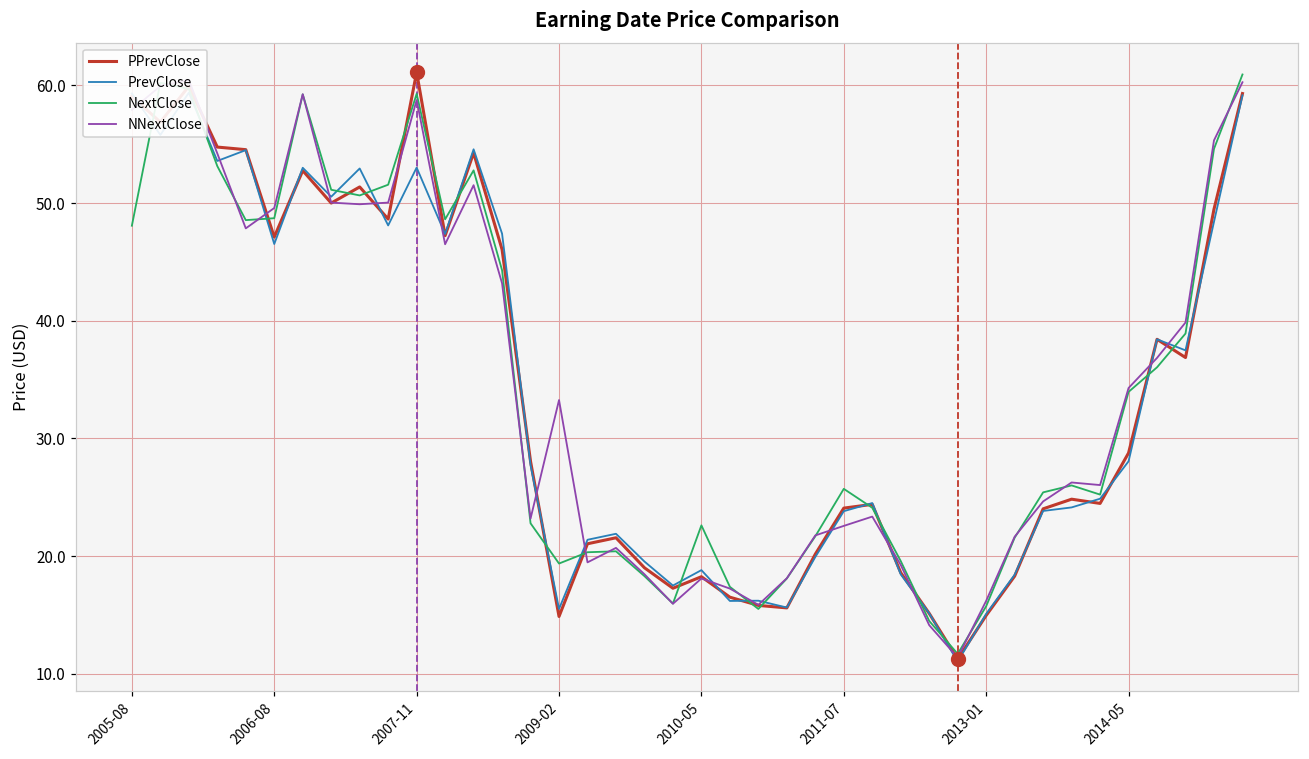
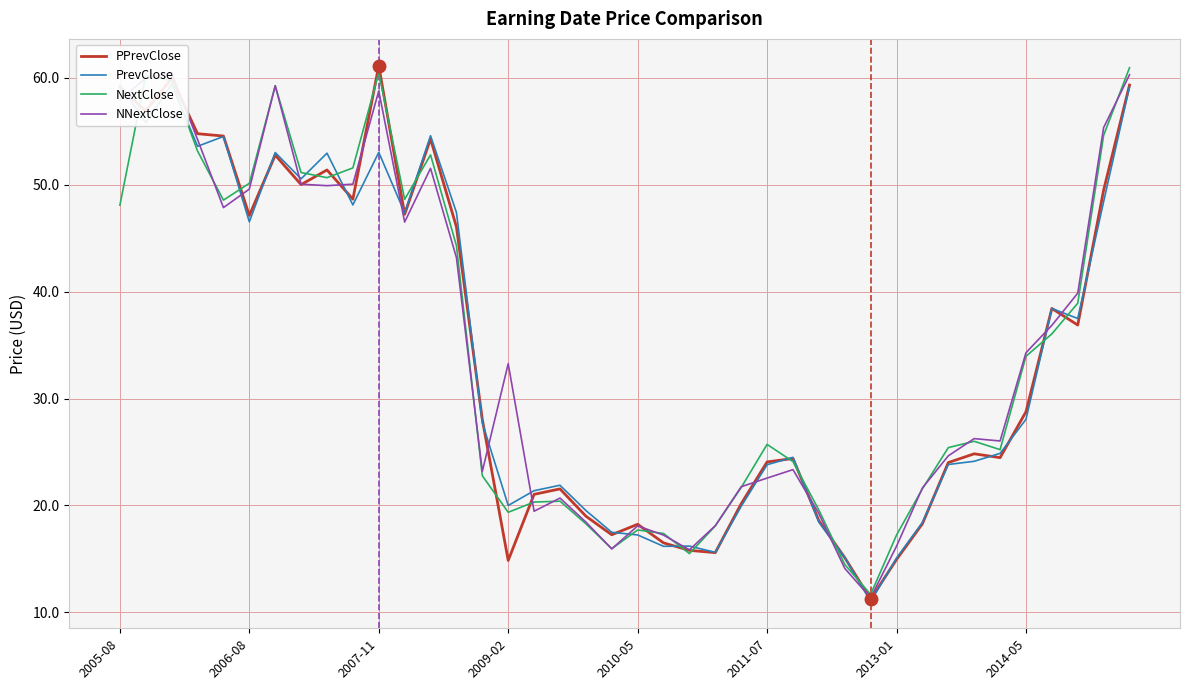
NextClose, 2006-08: 48.7 -> 50.1
NextClose, 2007-11: 59.3 -> 60.5
PrevClose, 2009-02: 15.5 -> 20.0
PrevClose, 2010-05: 18.8 -> 17.2
NextClose, 2010-05: 22.6 -> 17.7
NextClose, 2013-01: 15.7 -> 17.2
